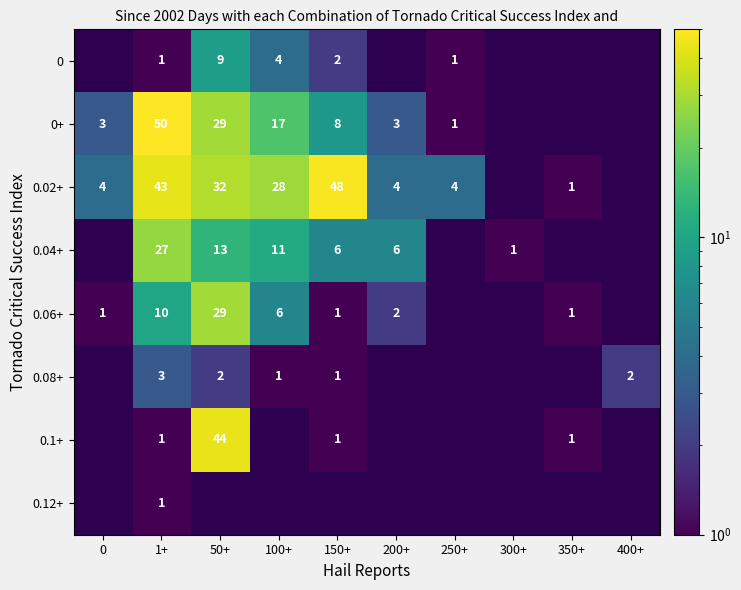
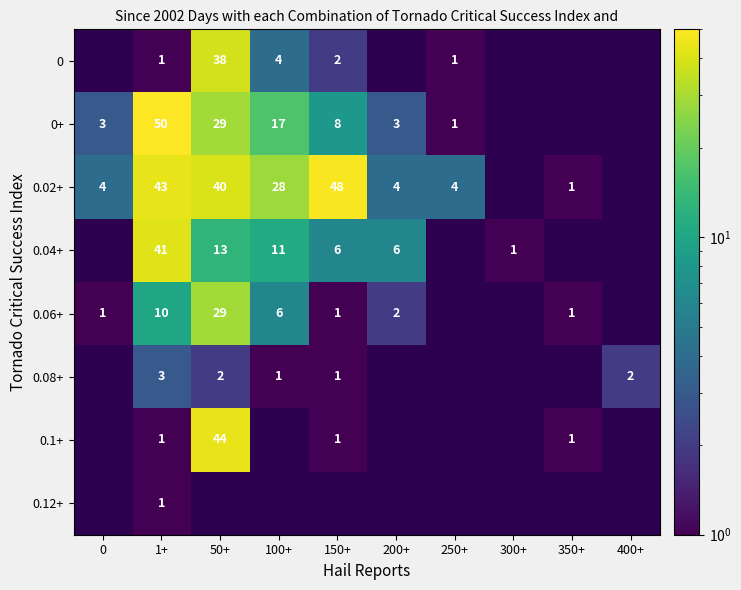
0, 50+: 9 -> 38
0.02+, 50+: 32 -> 40
0.04+, 1+: 27 -> 41
